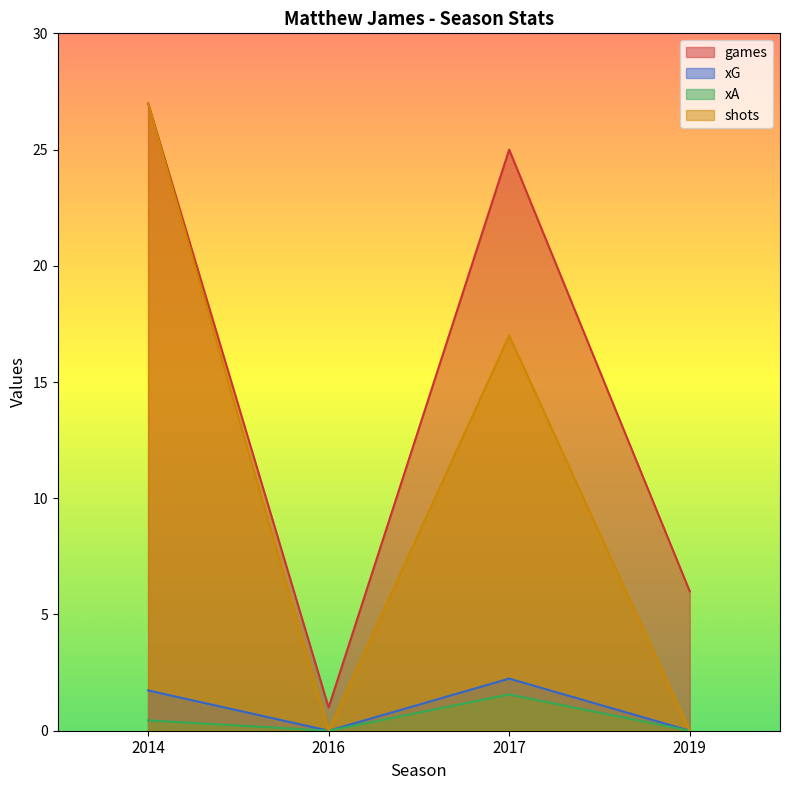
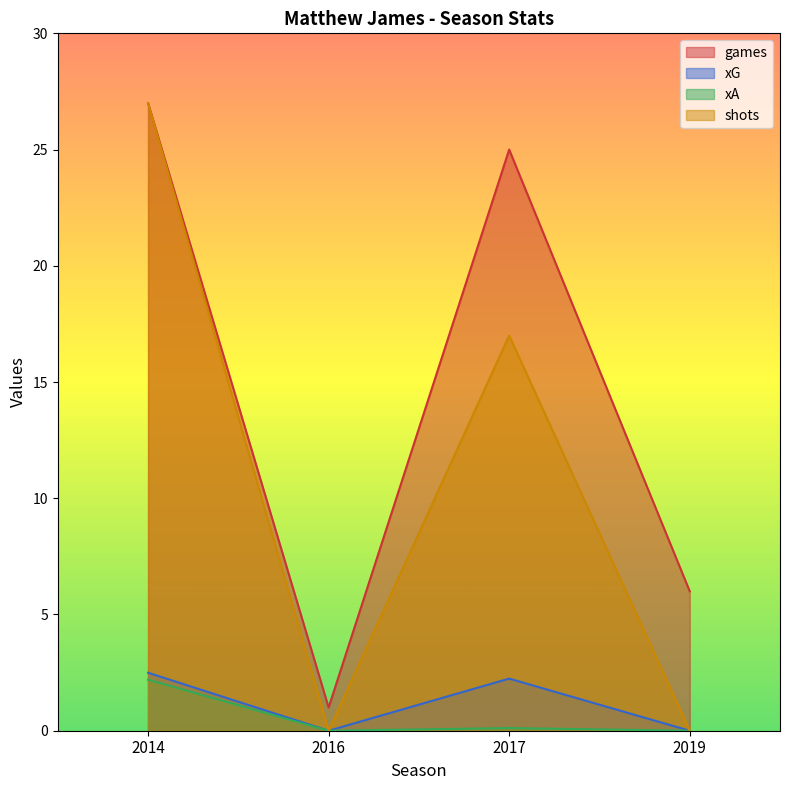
xG, 2014: 1.7 -> 2.5
xA, 2014: 0.4 -> 2.2
xA, 2017: 1.6 -> 0.1
